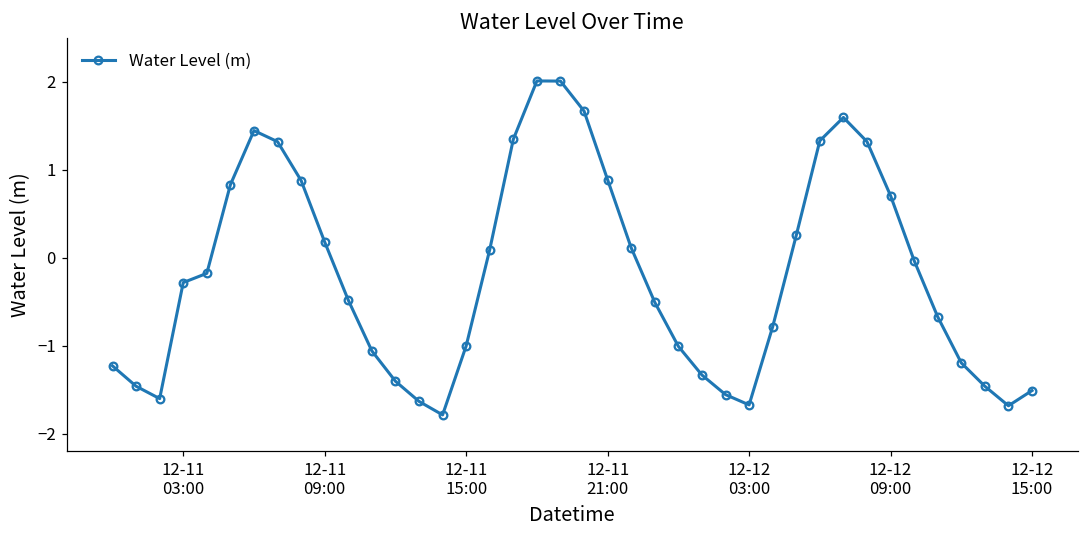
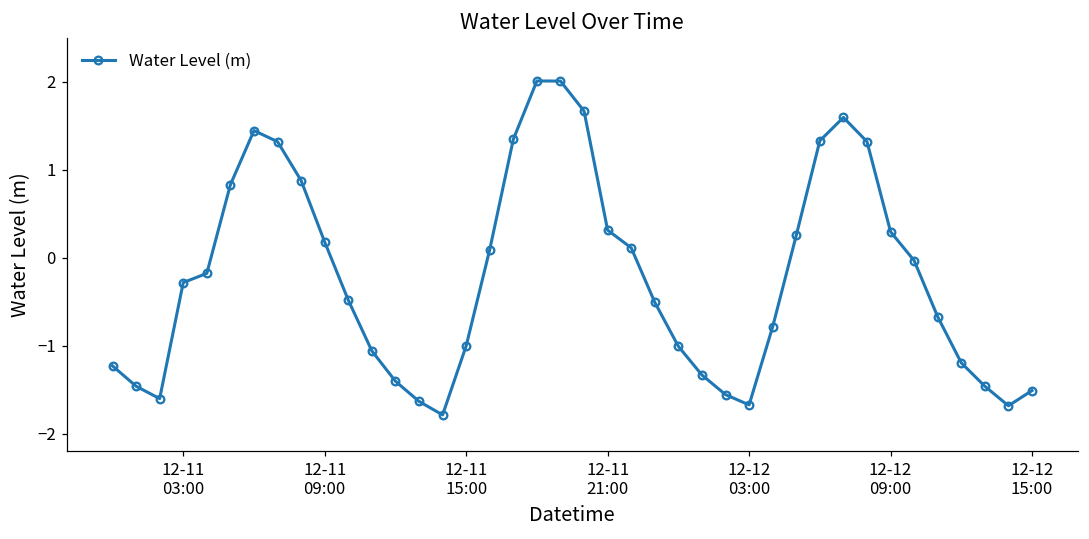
12-11 21:00: 0.9 -> 0.3
12-12 09:00: 0.7 -> 0.3
